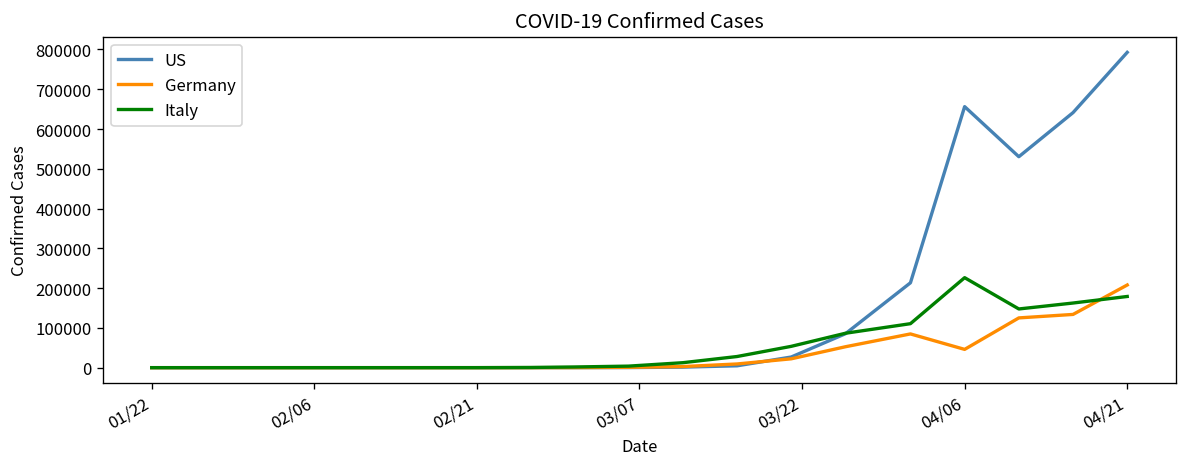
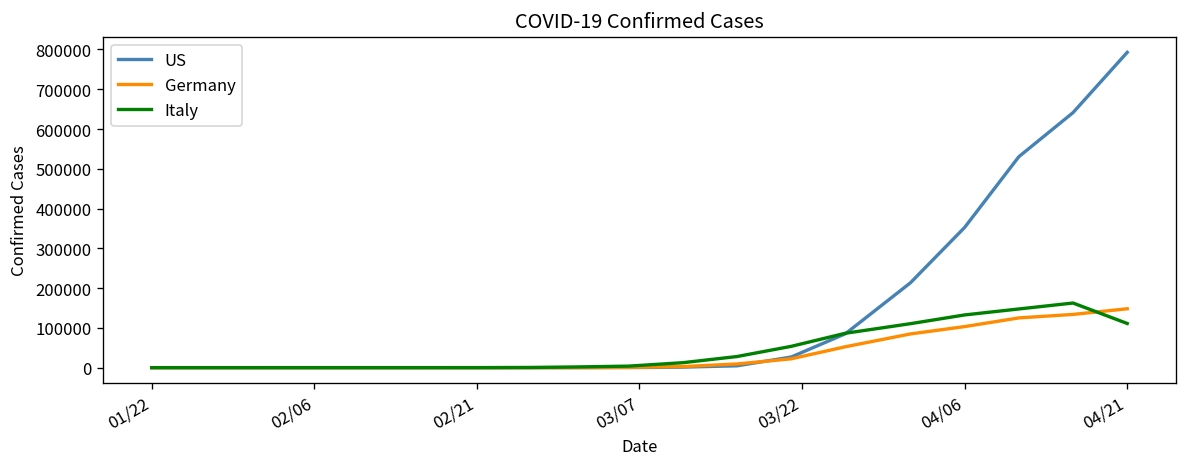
US, 04/06: 660000 -> 350000
Germany, 04/06: 50000 -> 100000
Italy, 04/06: 230000 -> 130000
Germany, 04/21: 210000 -> 150000
Italy, 04/21: 180000 -> 110000
